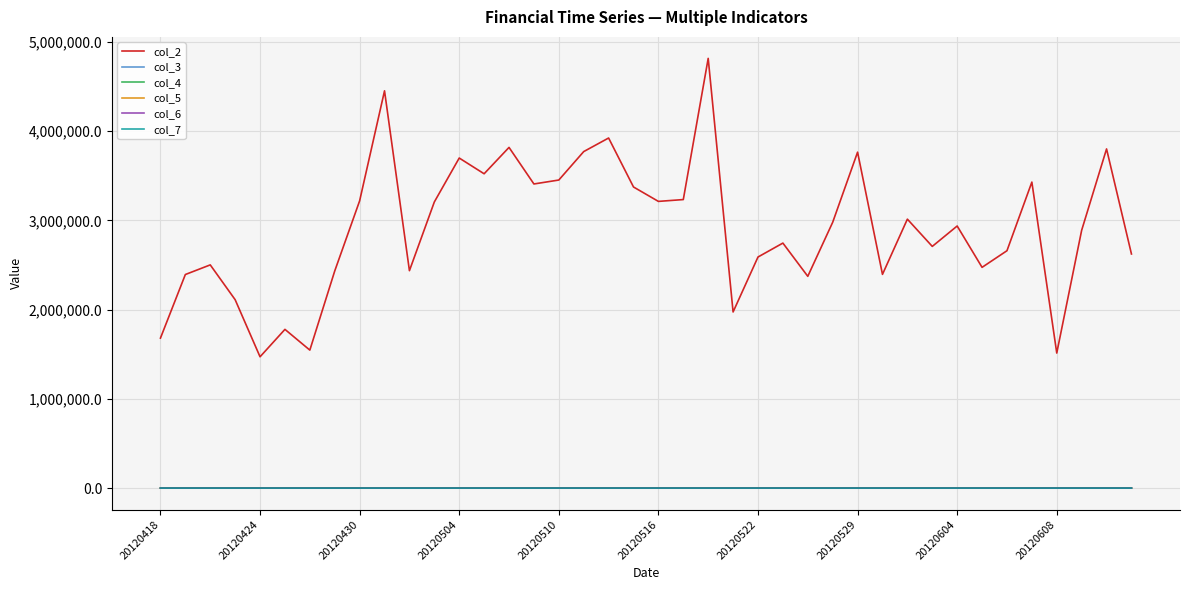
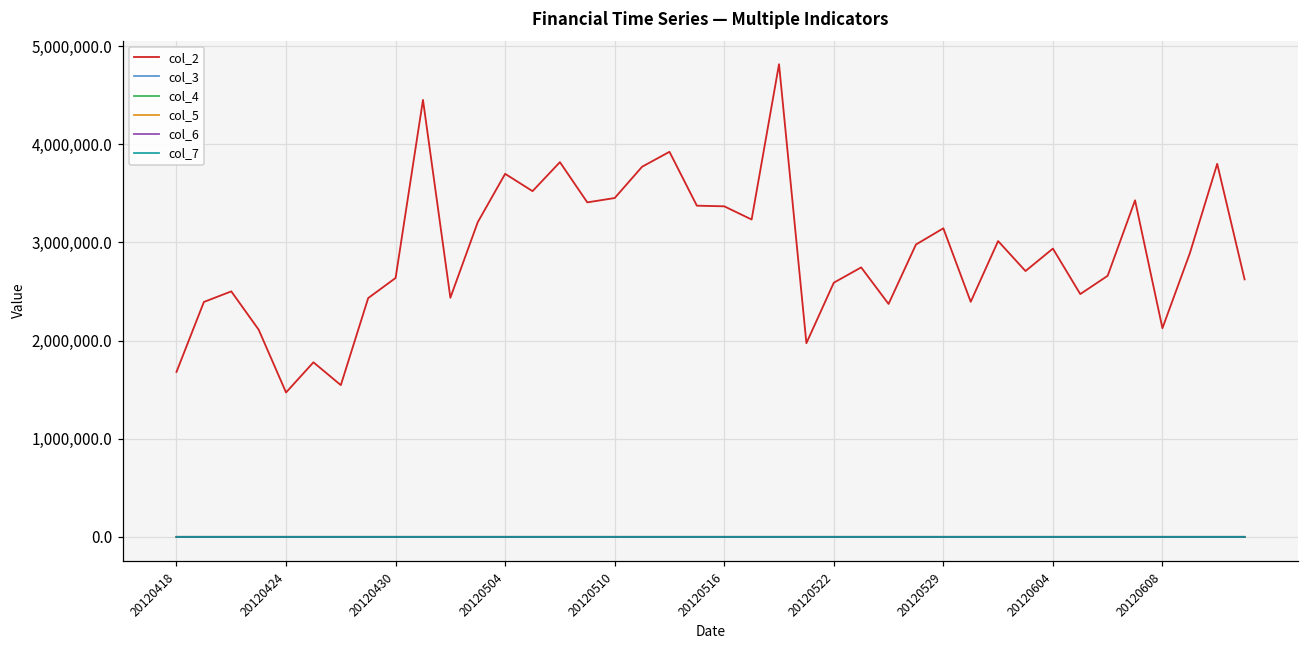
col_2, 20120430: 3,200,000 -> 2,600,000
col_2, 20120516: 3,200,000 -> 3,400,000
col_2, 20120529: 3,800,000 -> 3,100,000
col_2, 20120608: 1,500,000 -> 2,100,000
